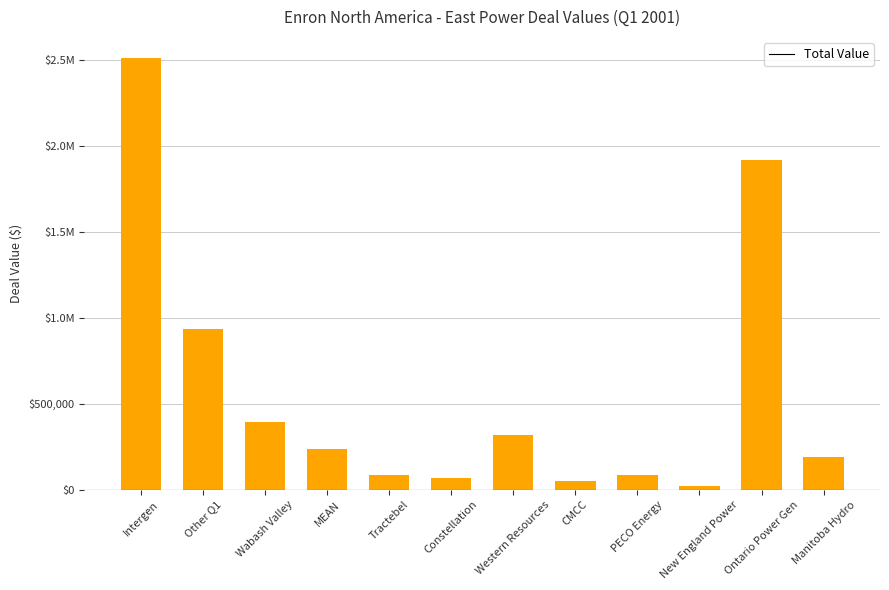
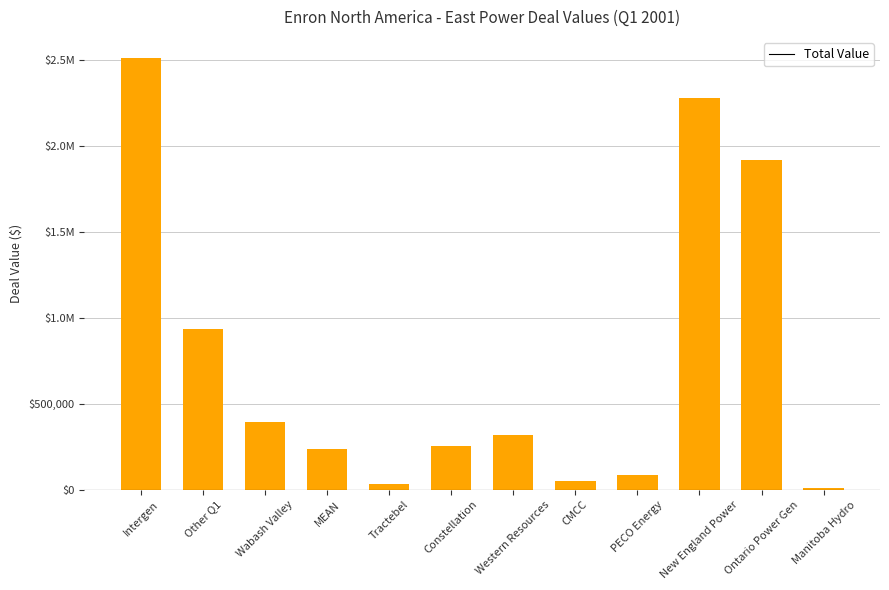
Tractebel: $90,000 -> $40,000
Constellation: $70,000 -> $250,000
New England Power: $20,000 -> $2,280,000
Manitoba Hydro: $190,000 -> $10,000
